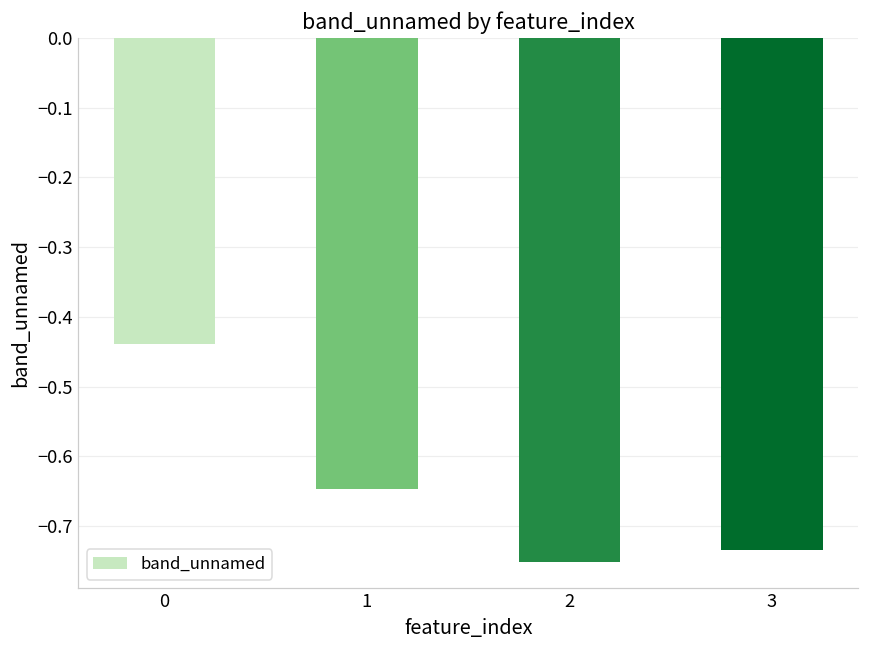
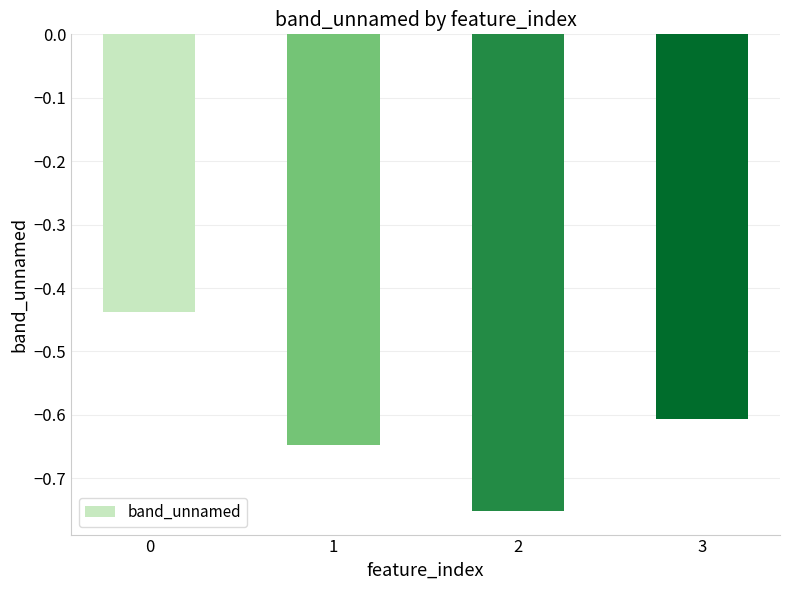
3: -0.73 -> -0.61
